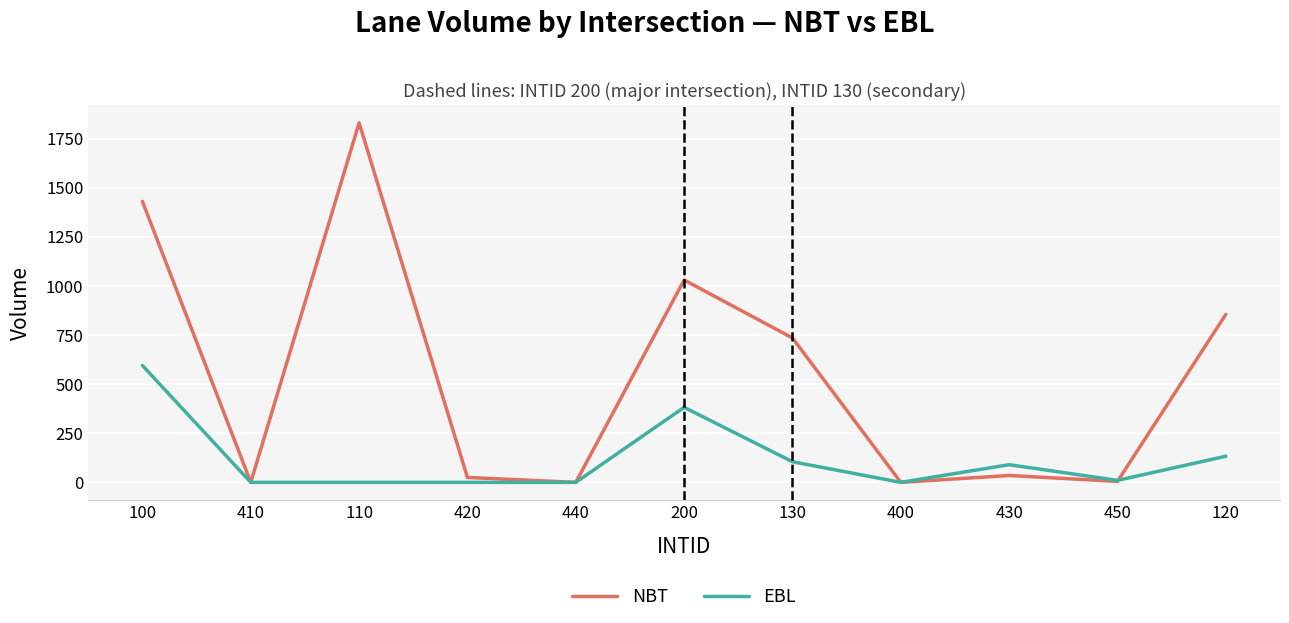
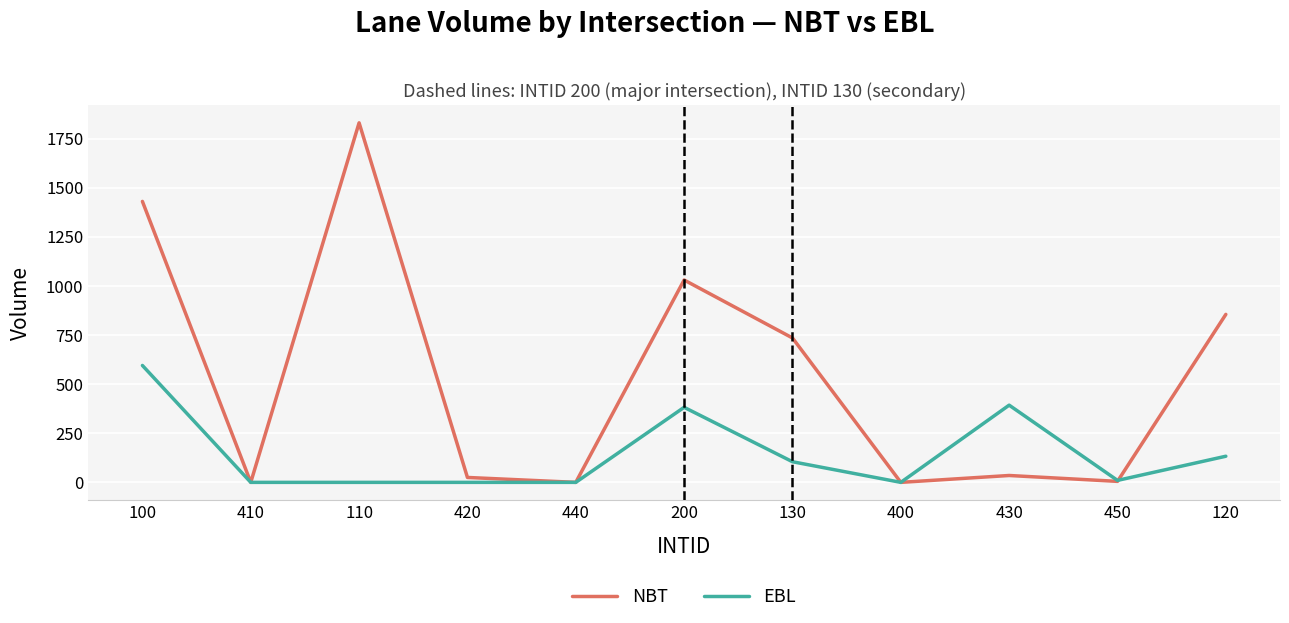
EBL, 430: 90 -> 390
